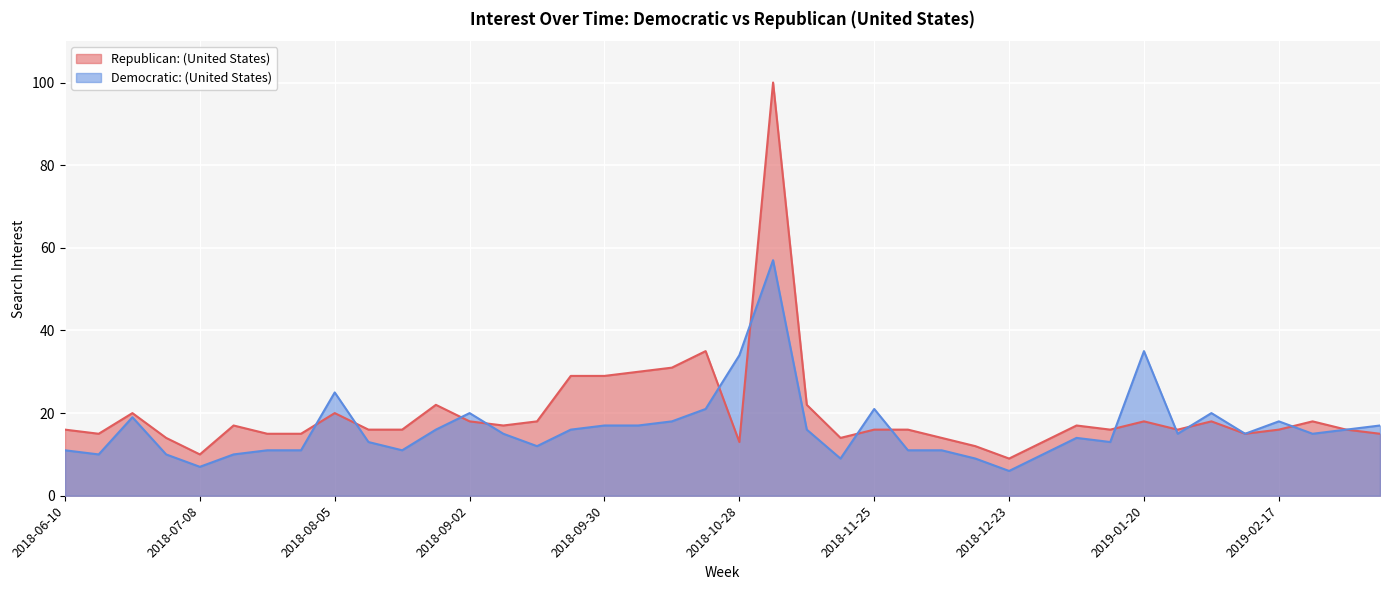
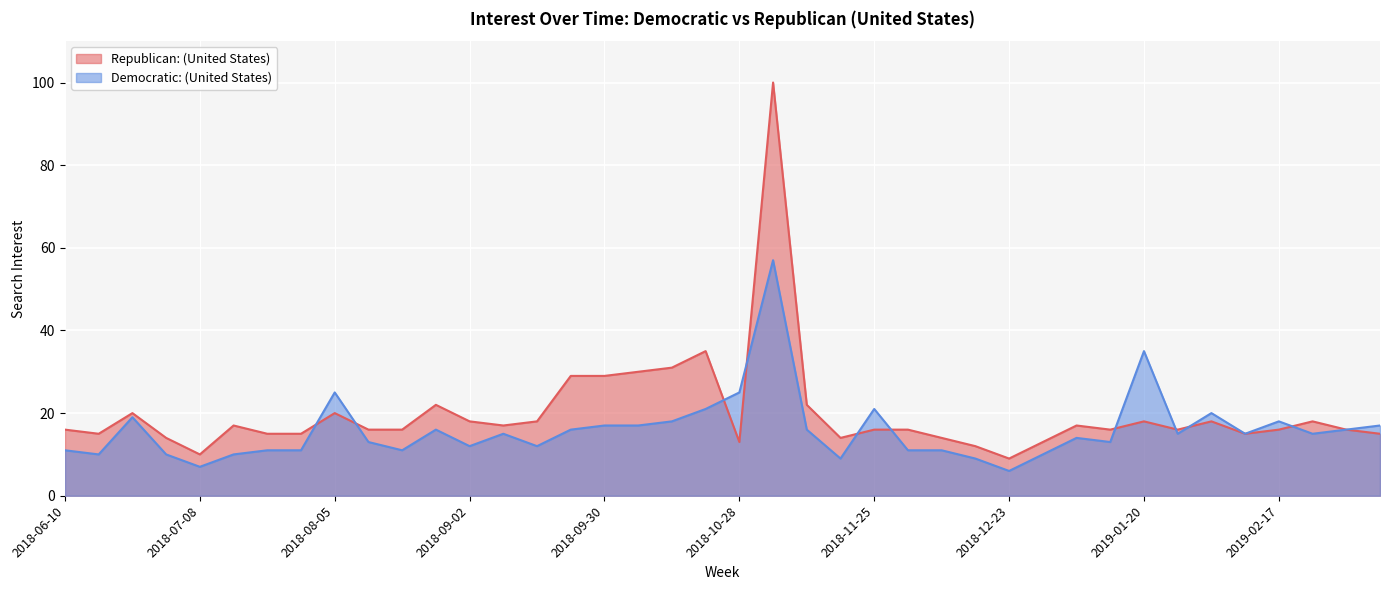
Democratic: (United States), 2018-09-02: 20 -> 12
Democratic: (United States), 2018-10-28: 34 -> 25
